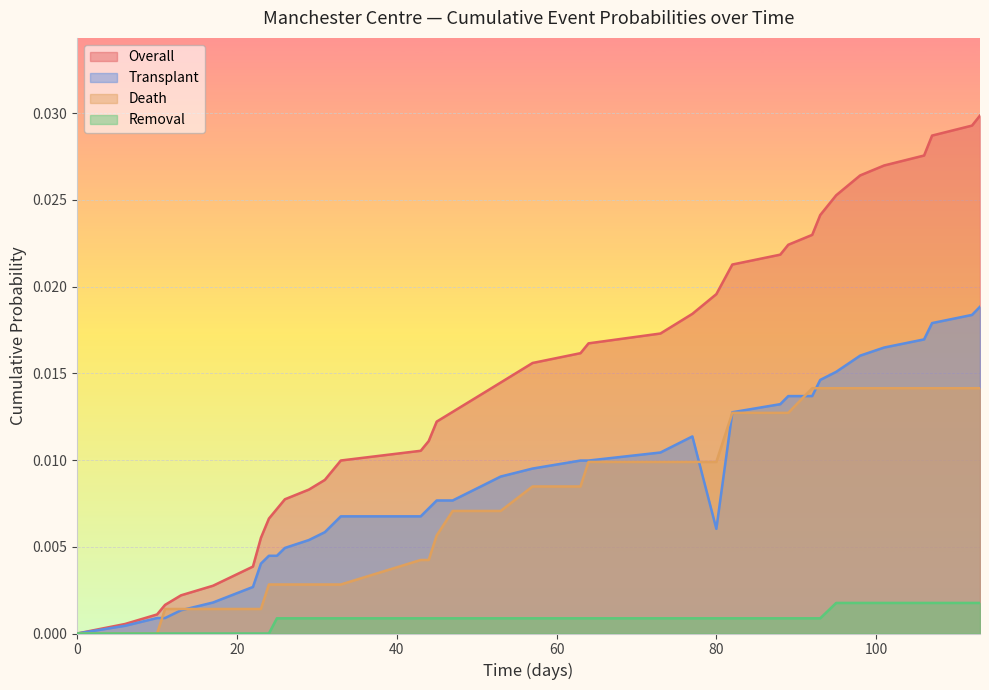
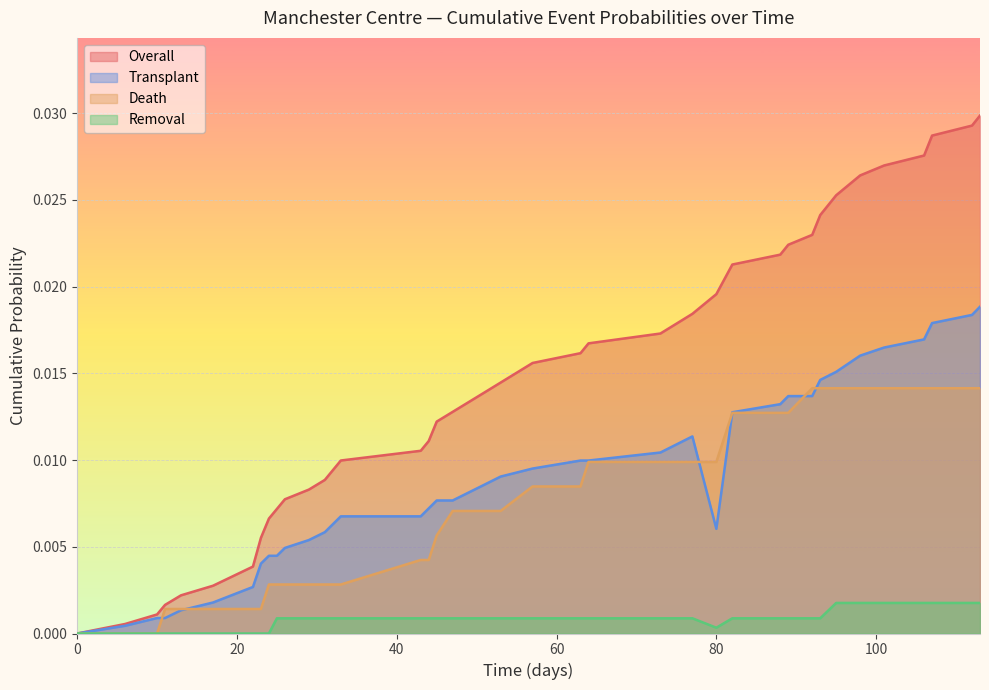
Removal, 80: 0.0009 -> 0.0003
